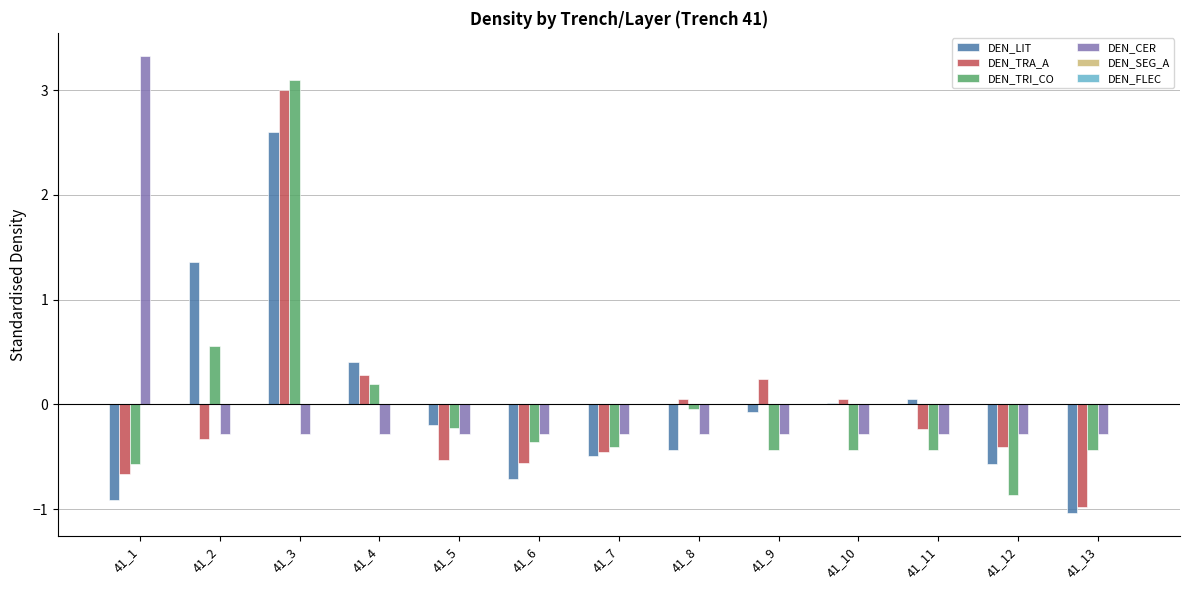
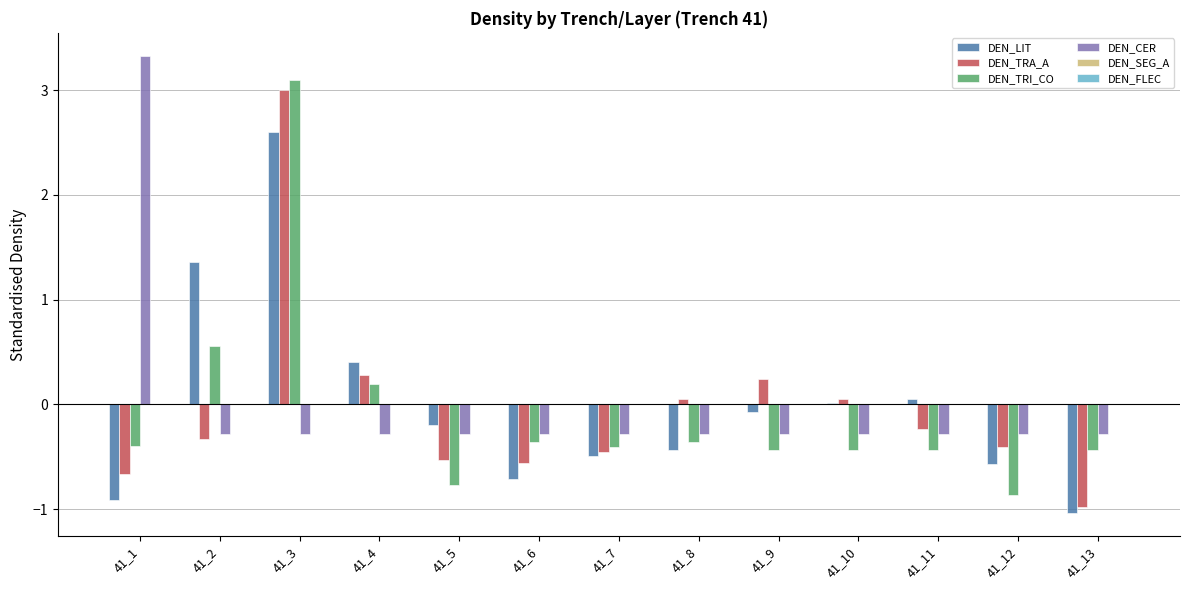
DEN_TRI_CO, 41_1: -0.57 -> -0.40
DEN_TRI_CO, 41_5: -0.22 -> -0.77
DEN_TRI_CO, 41_8: -0.04 -> -0.36
